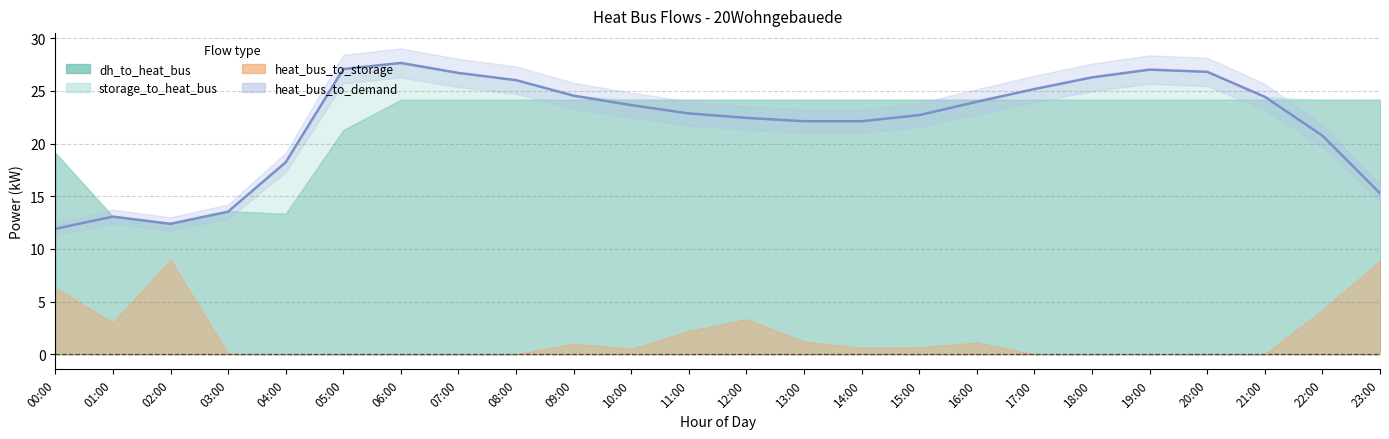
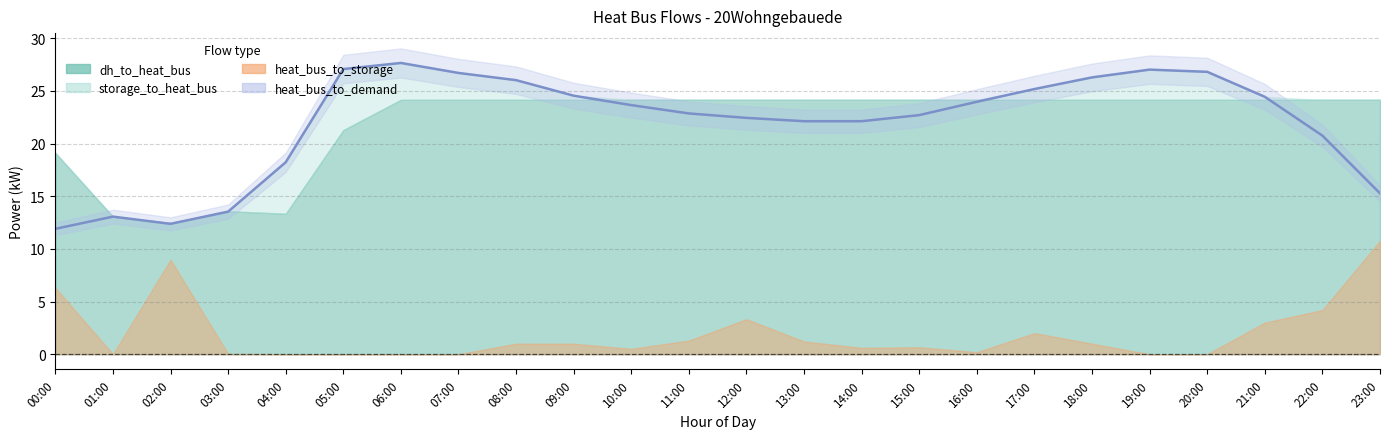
heat_bus_to_storage, 01:00: 3 -> 0
heat_bus_to_storage, 08:00: 0 -> 1
heat_bus_to_storage, 11:00: 2.2 -> 1.3
heat_bus_to_storage, 16:00: 1.1 -> 0.2
heat_bus_to_storage, 17:00: 0 -> 2
heat_bus_to_storage, 18:00: 0 -> 1
heat_bus_to_storage, 21:00: 0 -> 3
heat_bus_to_storage, 23:00: 8.9 -> 10.8
